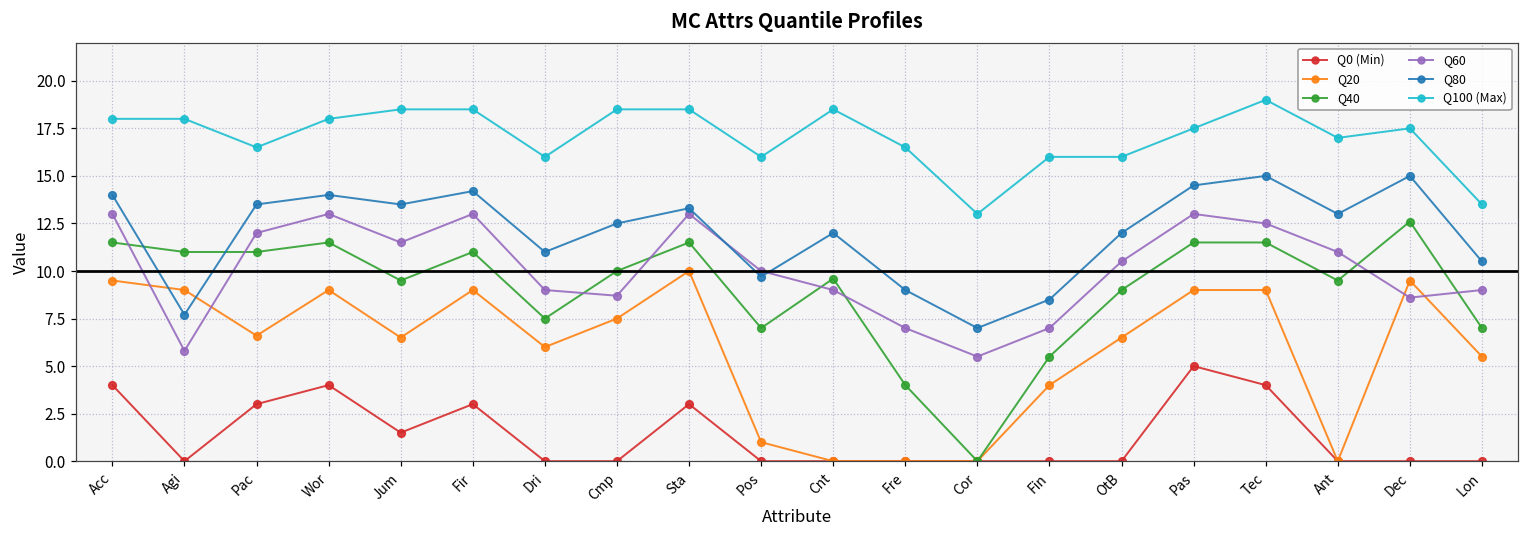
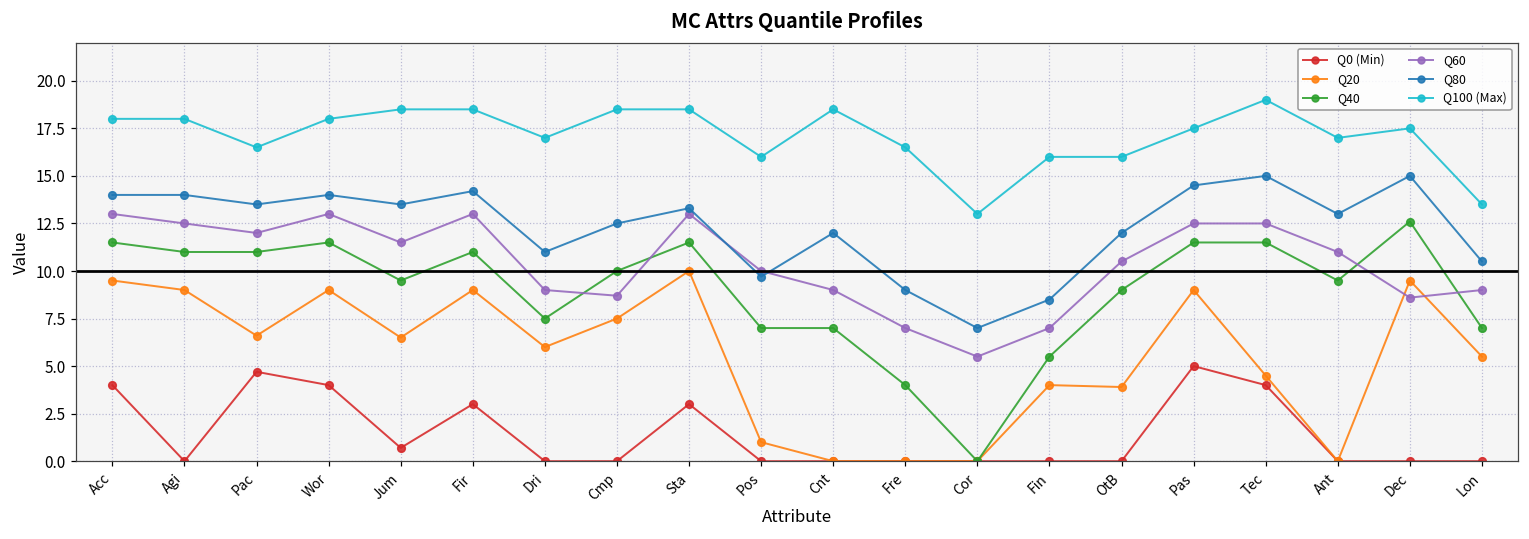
Q60, Agi: 5.8 -> 12.5
Q80, Agi: 7.7 -> 14.0
Q0 (Min), Pac: 3.0 -> 4.7
Q0 (Min), Jum: 1.5 -> 0.7
Q100 (Max), Dri: 16 -> 17
Q40, Cnt: 9.6 -> 7.0
Q20, OtB: 6.5 -> 3.9
Q60, Pas: 13.0 -> 12.5
Q20, Tec: 9.0 -> 4.5
